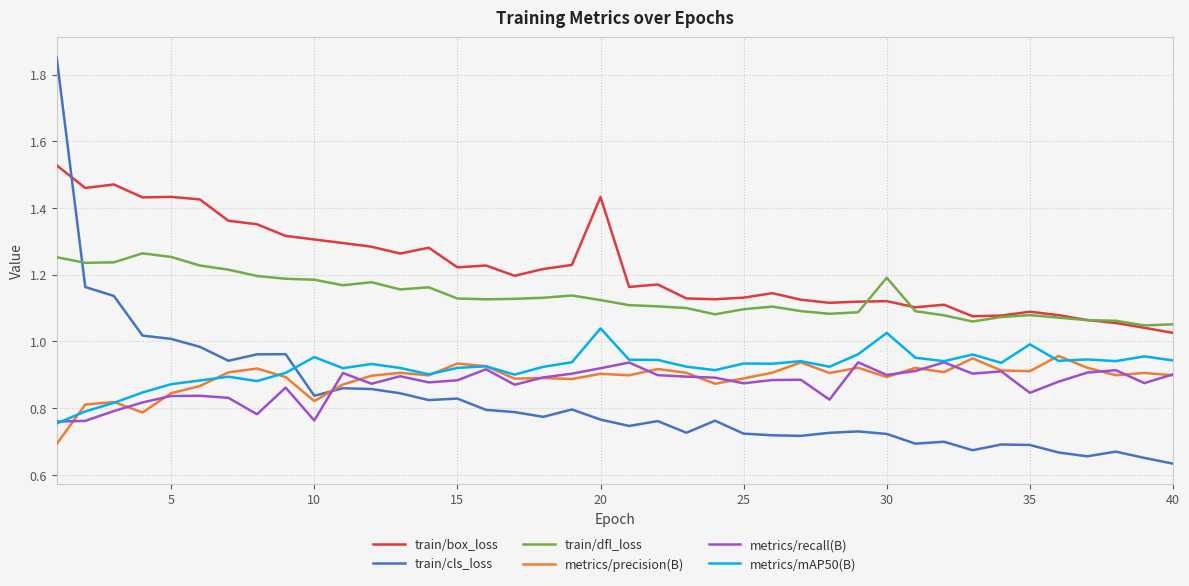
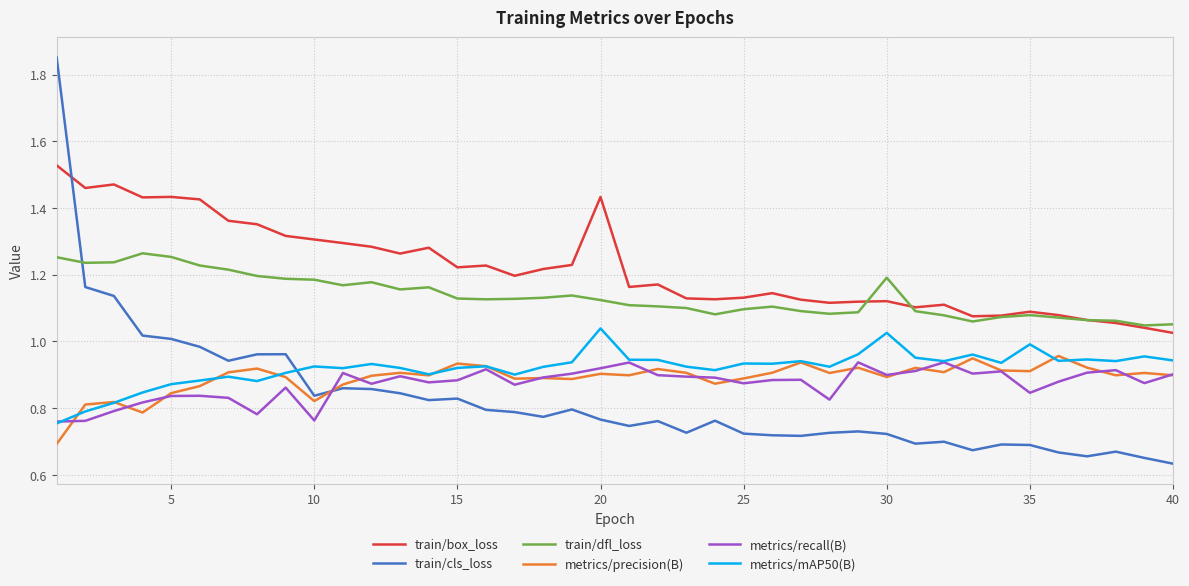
metrics/mAP50(B), 10: 0.95 -> 0.93
